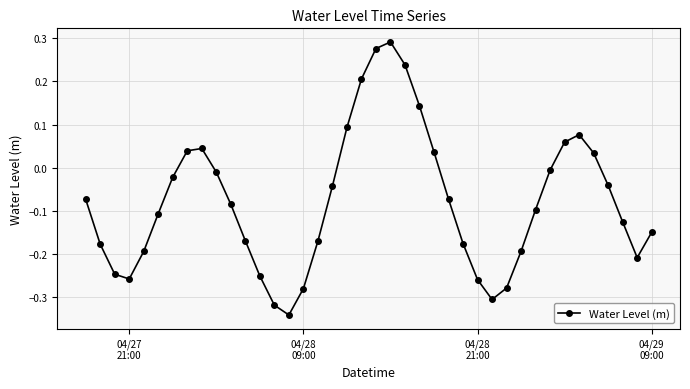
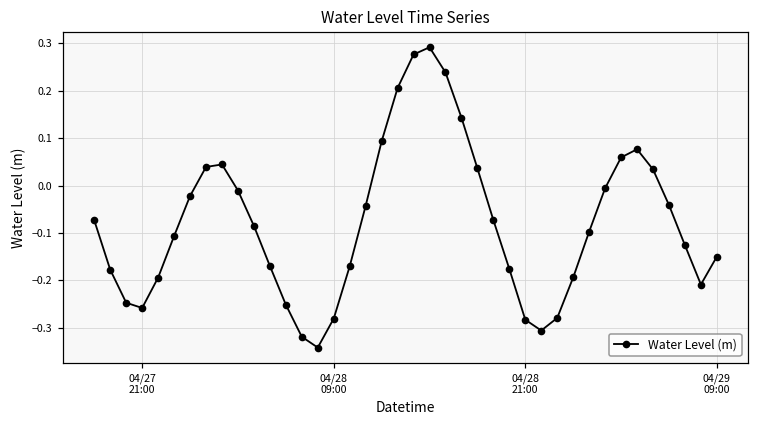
04/28 21:00: -0.26 -> -0.28
